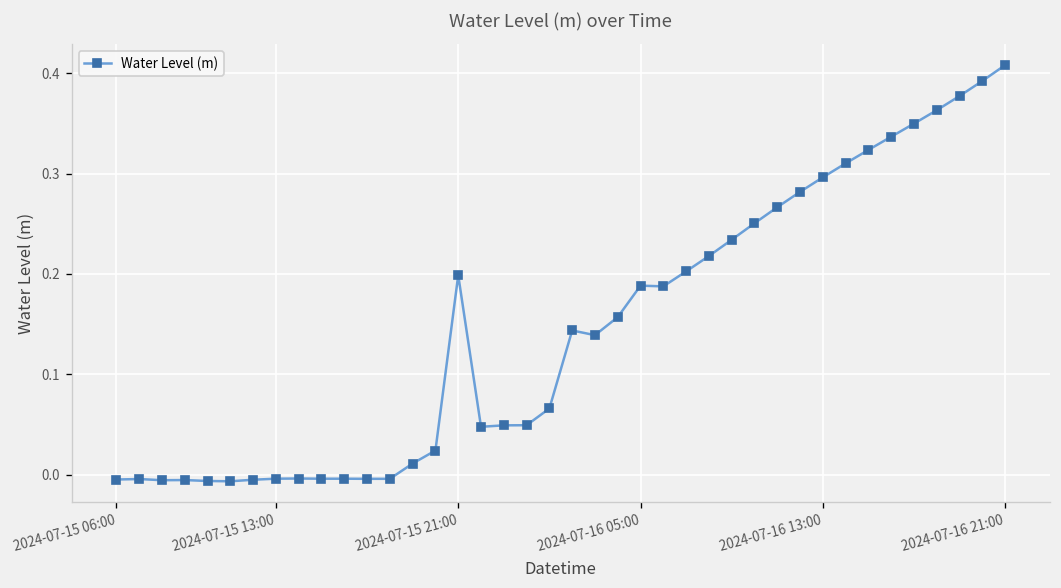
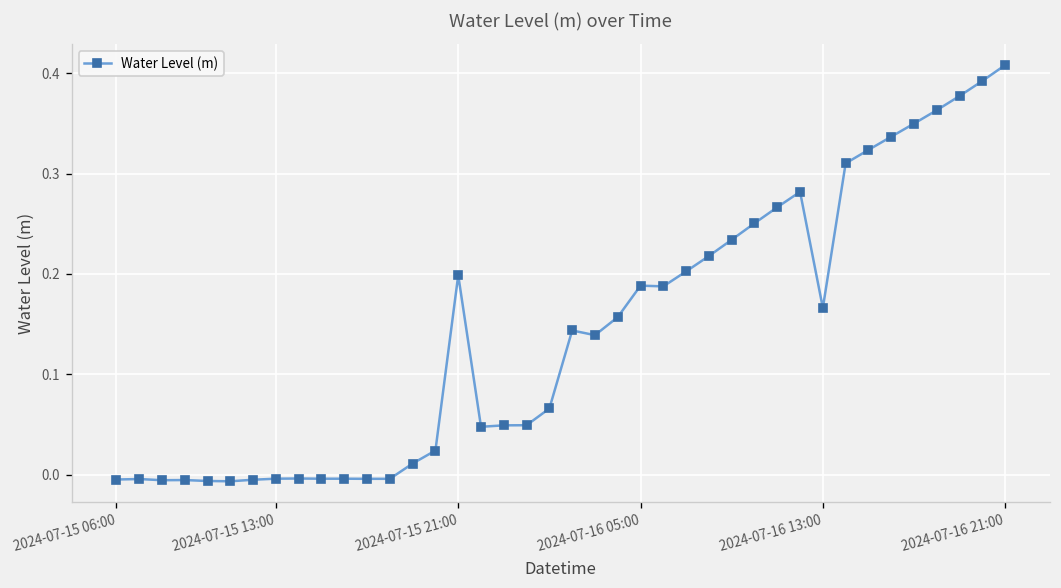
2024-07-16 13:00: 0.30 -> 0.17
